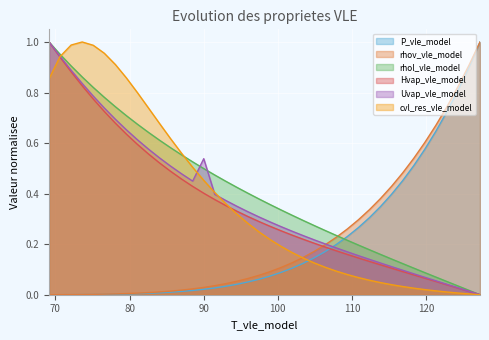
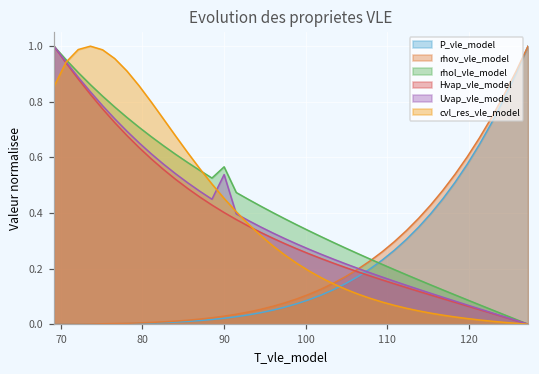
rhol_vle_model, 90: 0.50 -> 0.57
